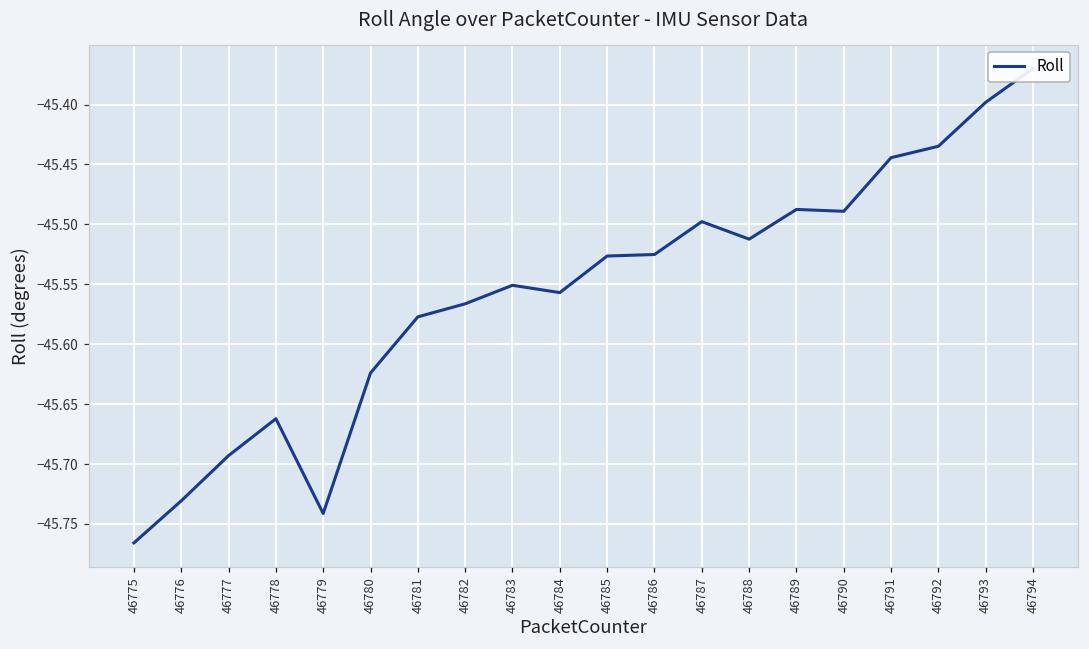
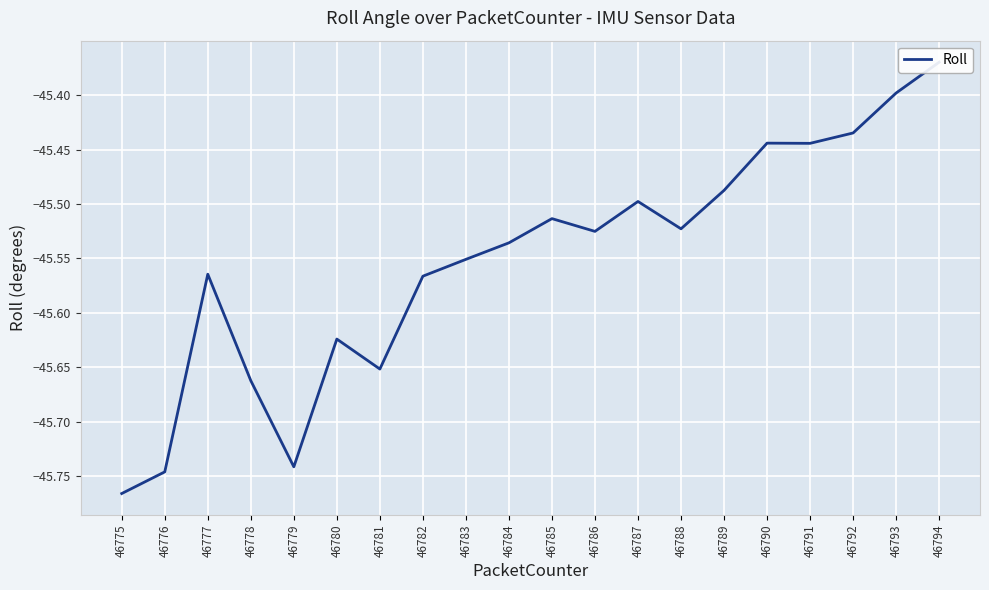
46776: -45.731 -> -45.746
46777: -45.693 -> -45.564
46781: -45.577 -> -45.652
46784: -45.557 -> -45.536
46785: -45.526 -> -45.513
46788: -45.512 -> -45.523
46790: -45.489 -> -45.444
